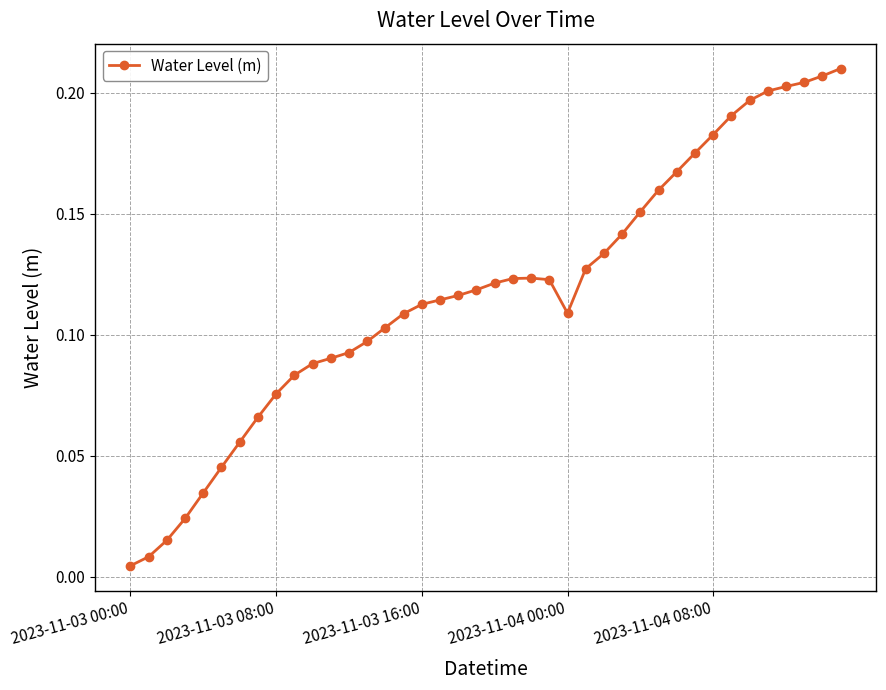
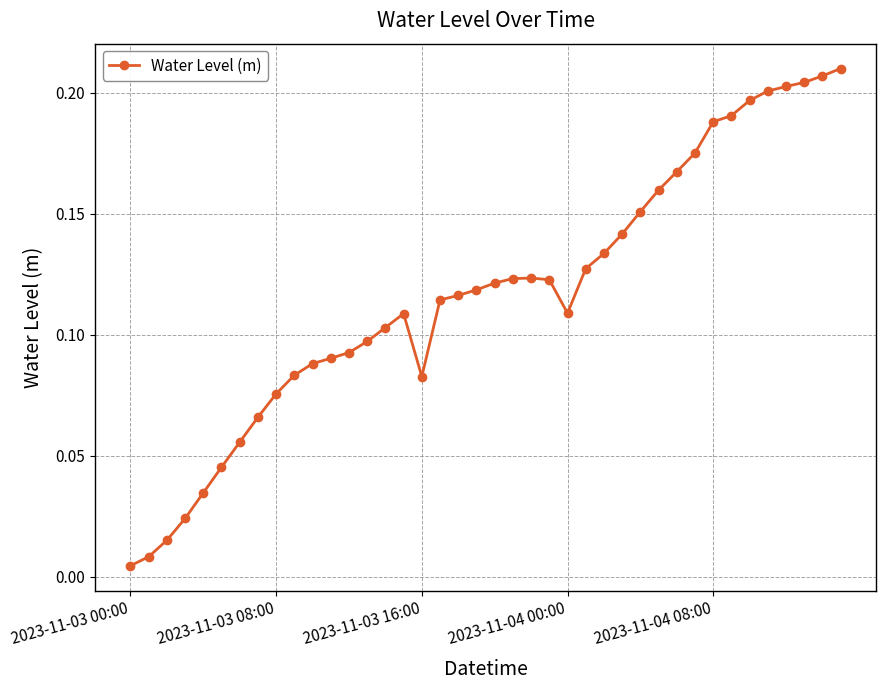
2023-11-03 16:00: 0.113 -> 0.083
2023-11-04 08:00: 0.183 -> 0.188
